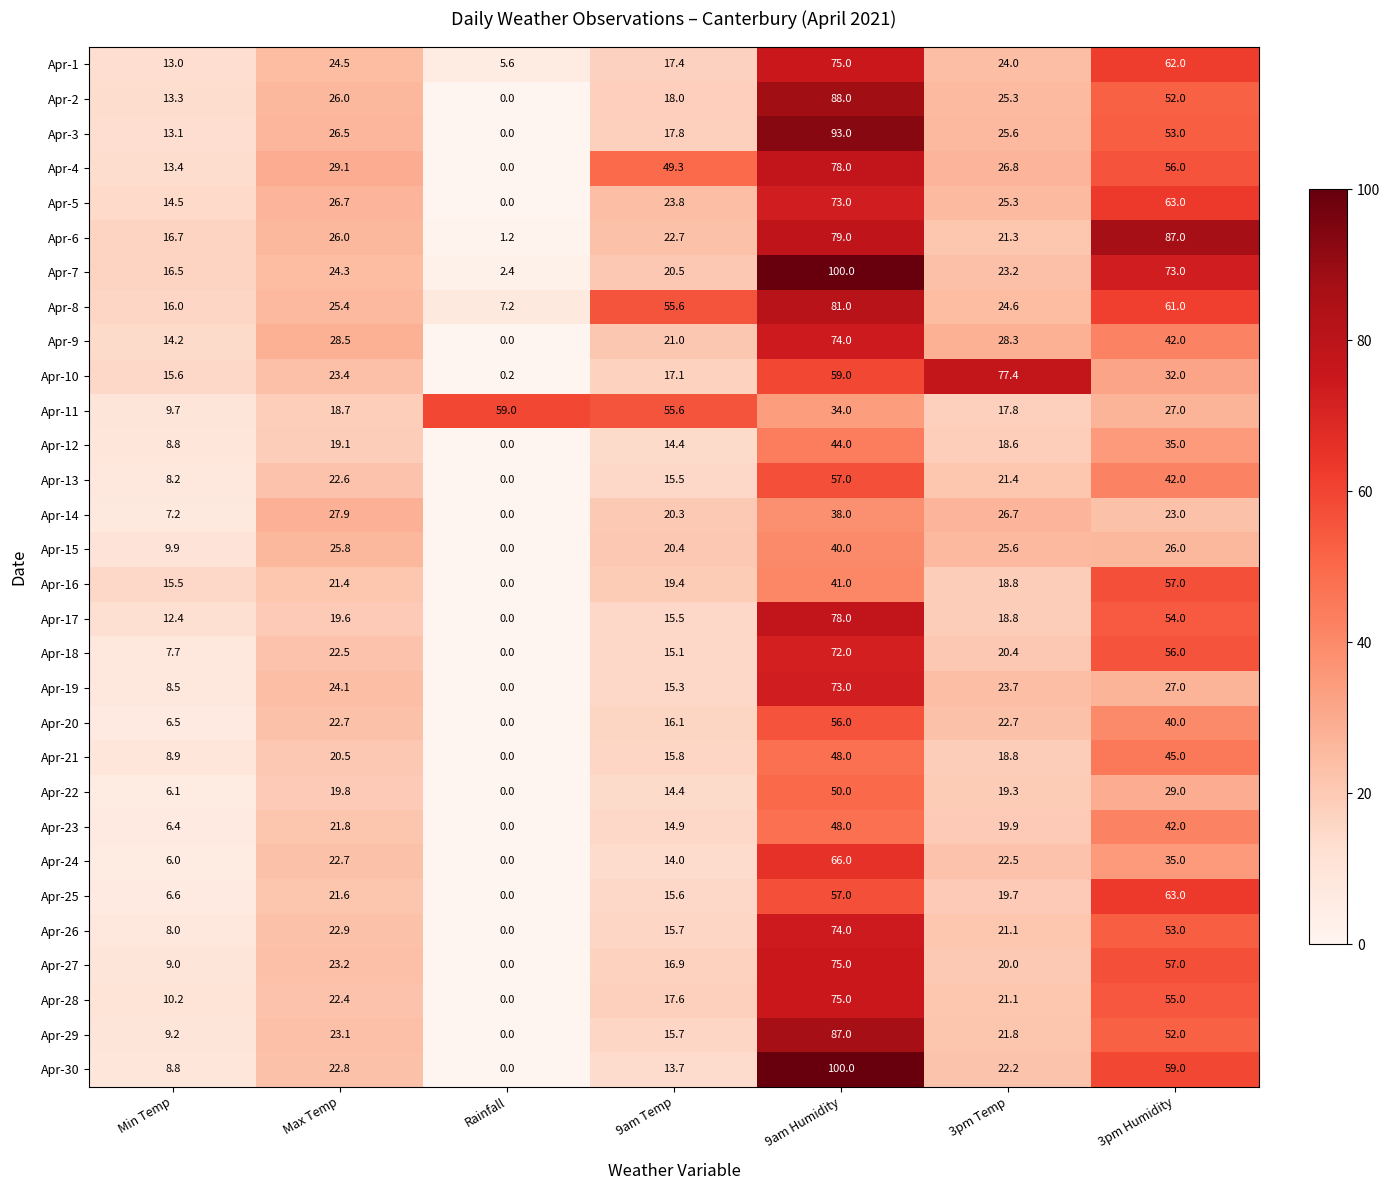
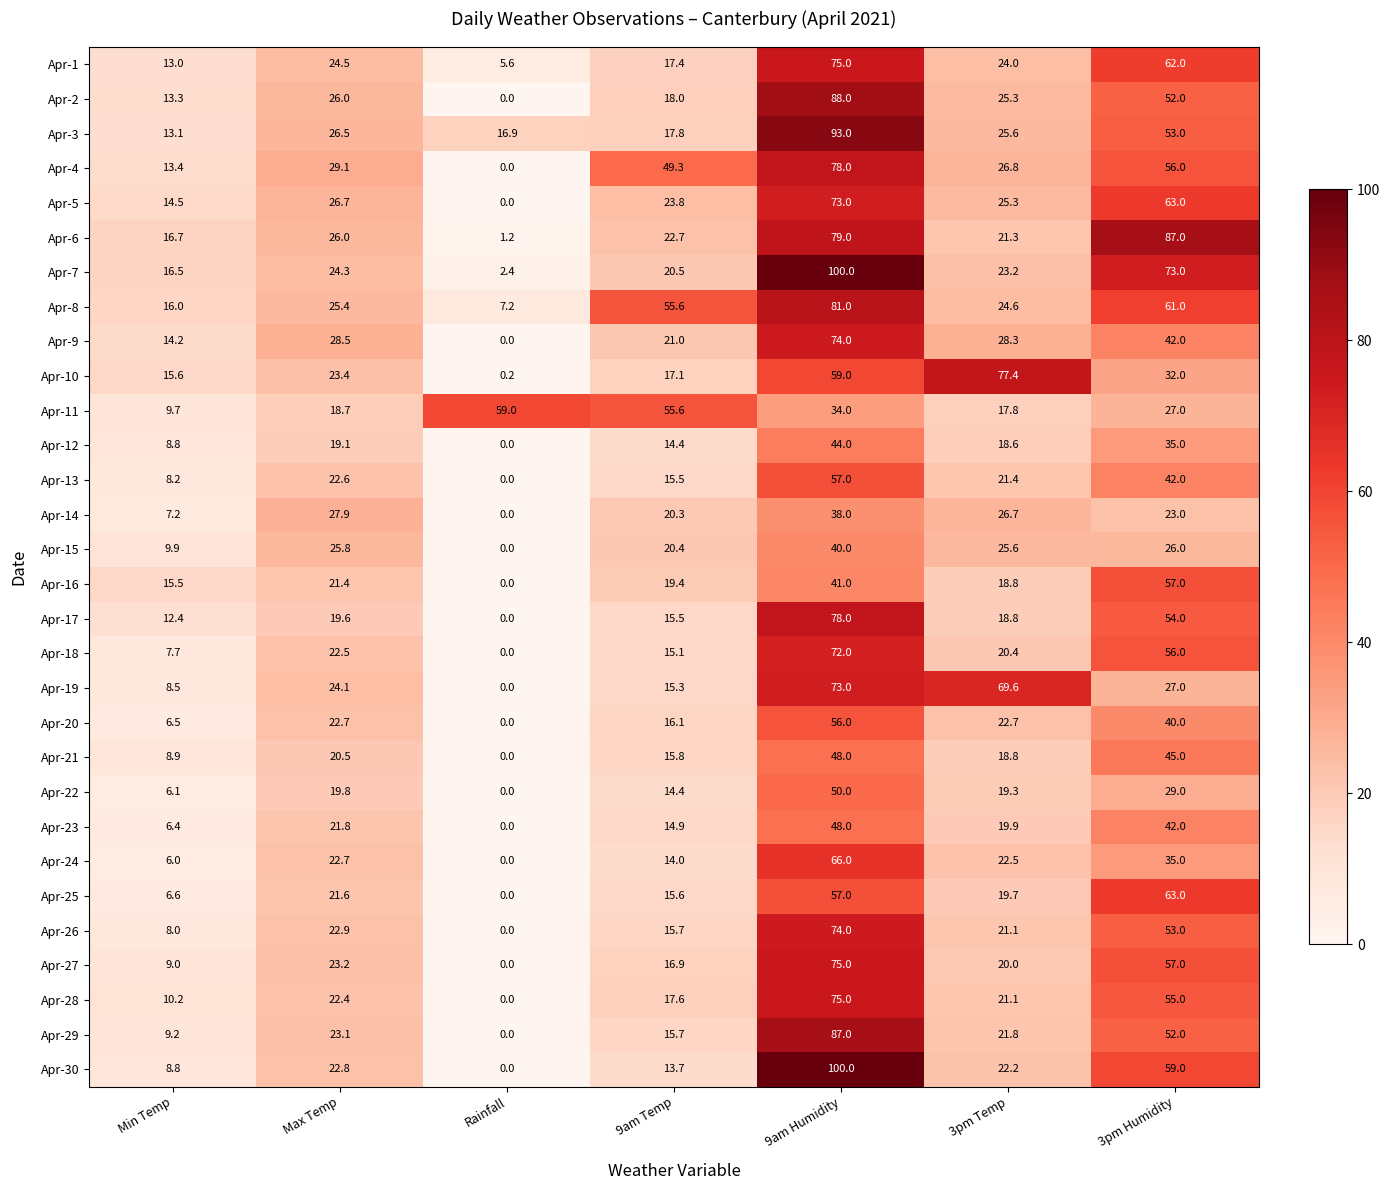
Apr-3, Rainfall: 0.0 -> 16.9
Apr-19, 3pm Temp: 23.7 -> 69.6
